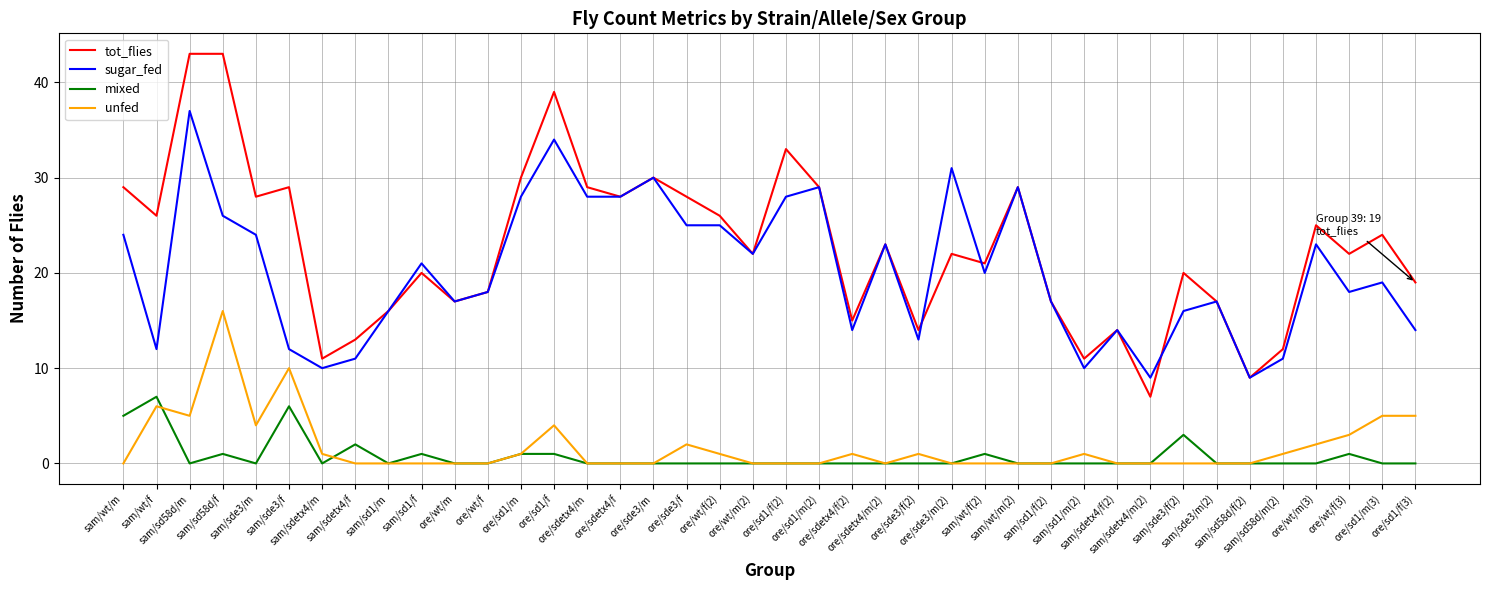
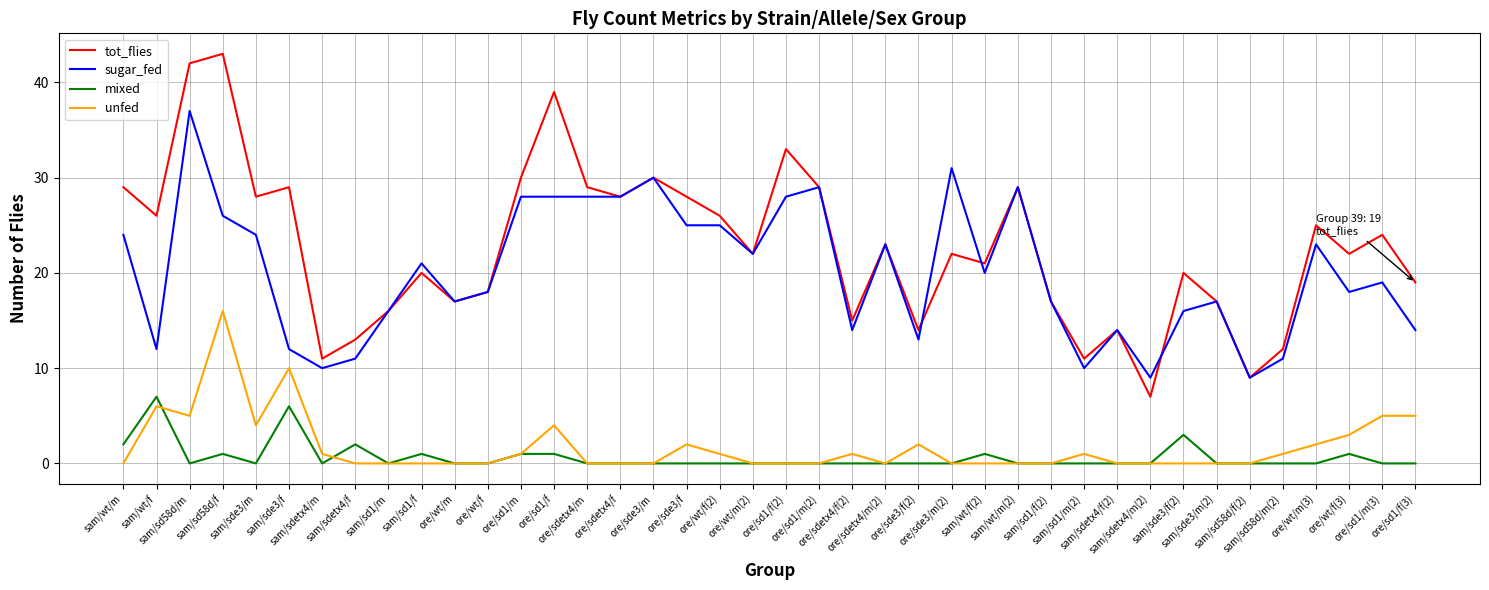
mixed, sam/wt/m: 5 -> 2
tot_flies, sam/sd58d/m: 43 -> 42
sugar_fed, ore/sd1/f: 34 -> 28
unfed, ore/sde3/f(2): 1 -> 2
